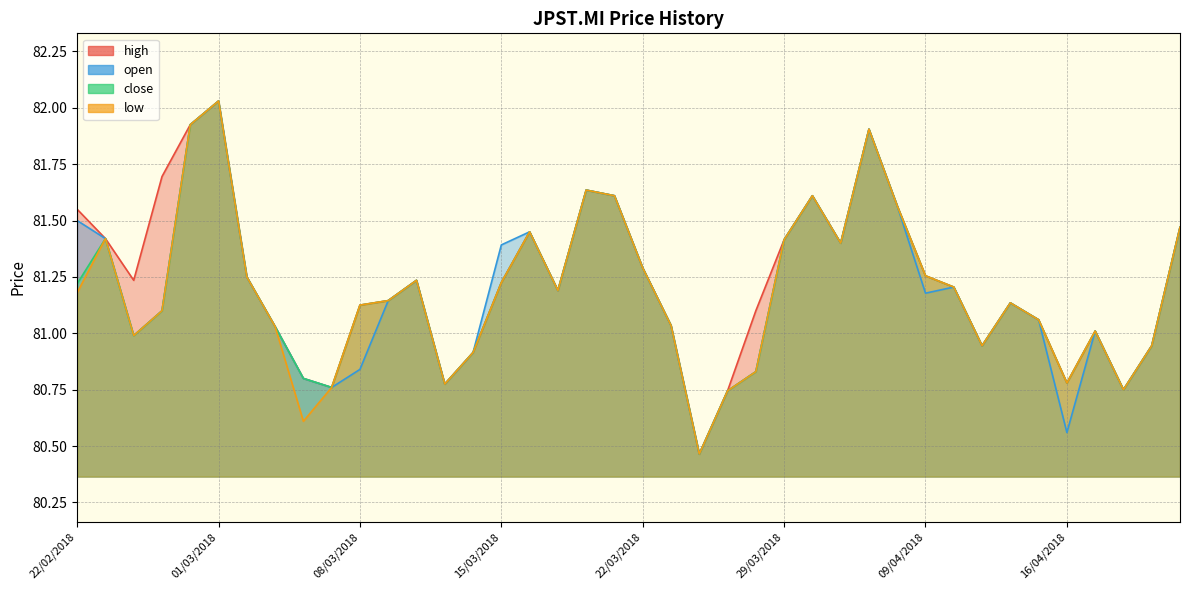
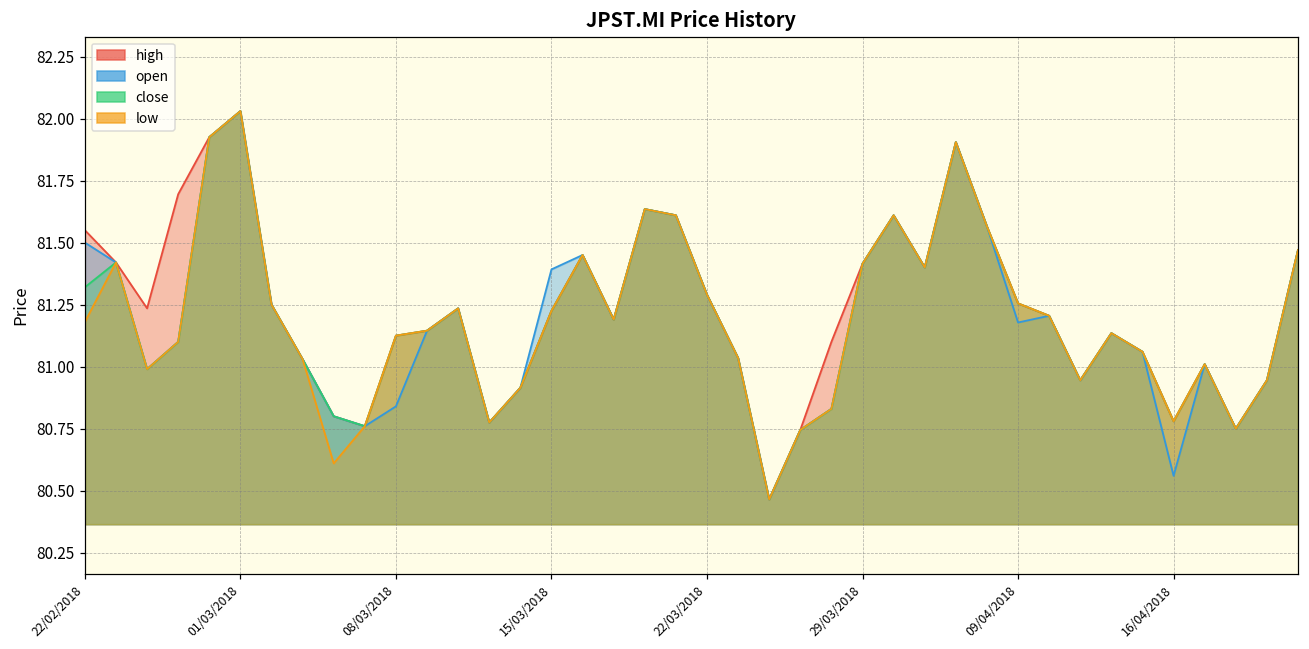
close, 22/02/2018: 81.22 -> 81.32
